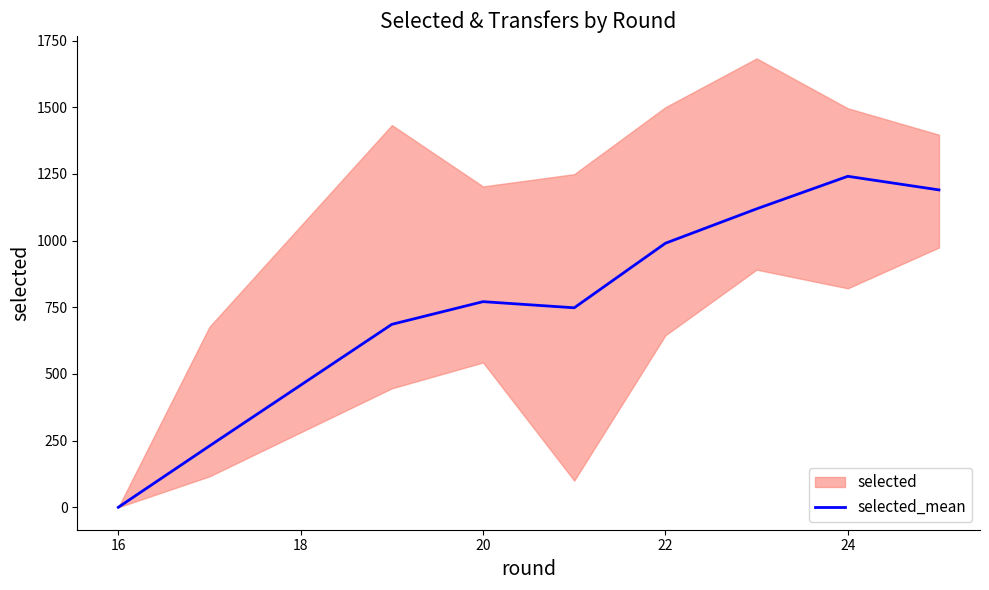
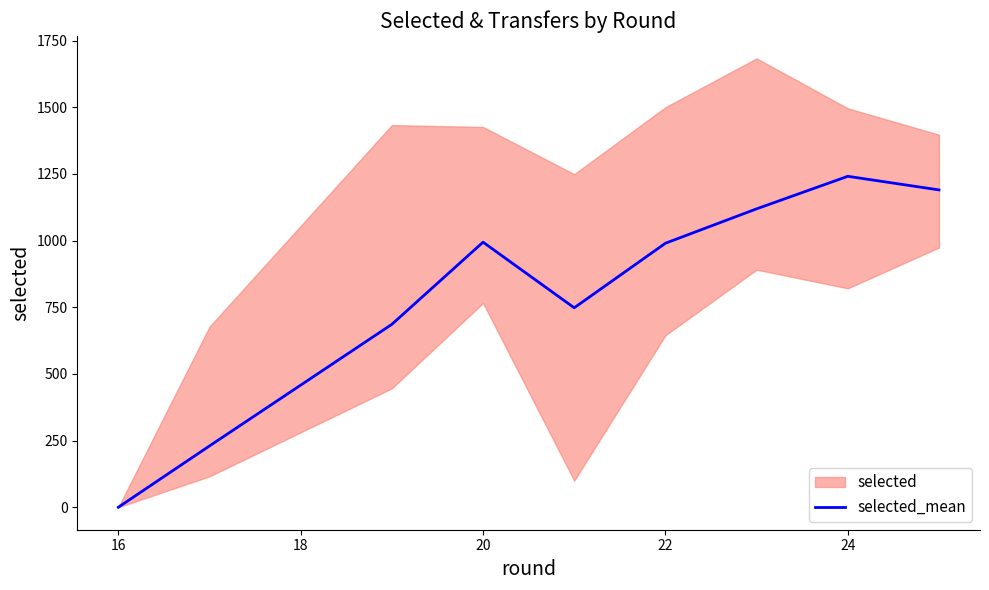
selected_mean, 20: 770 -> 990
